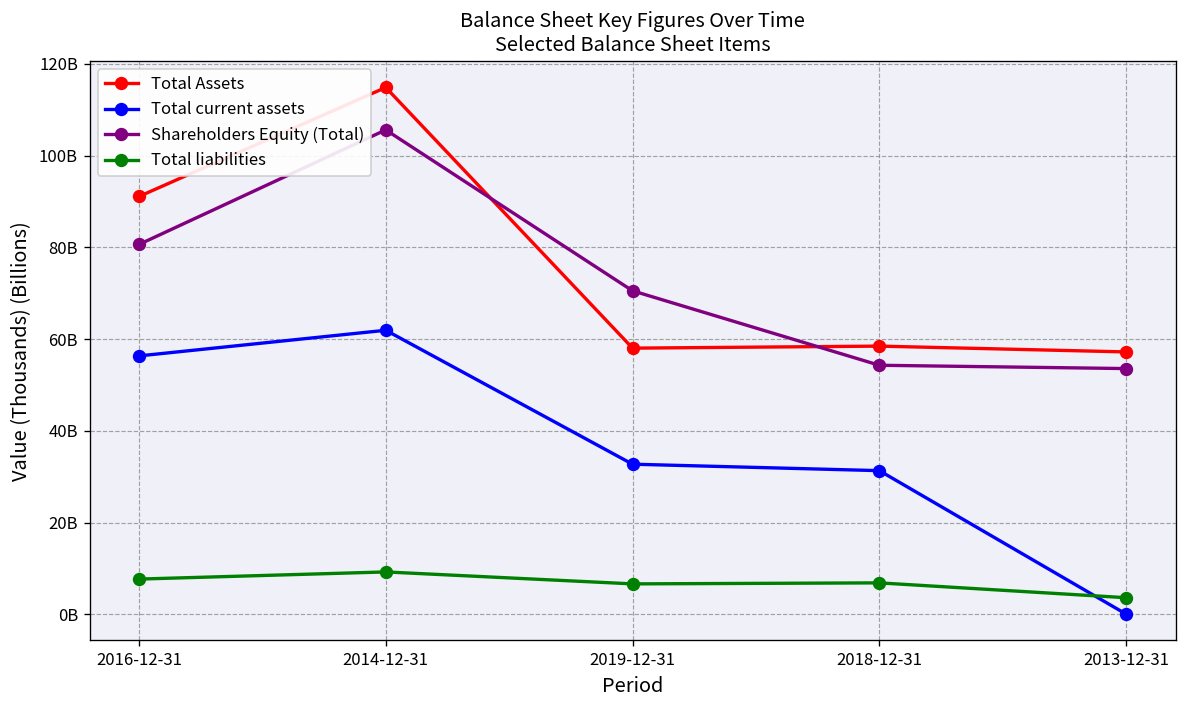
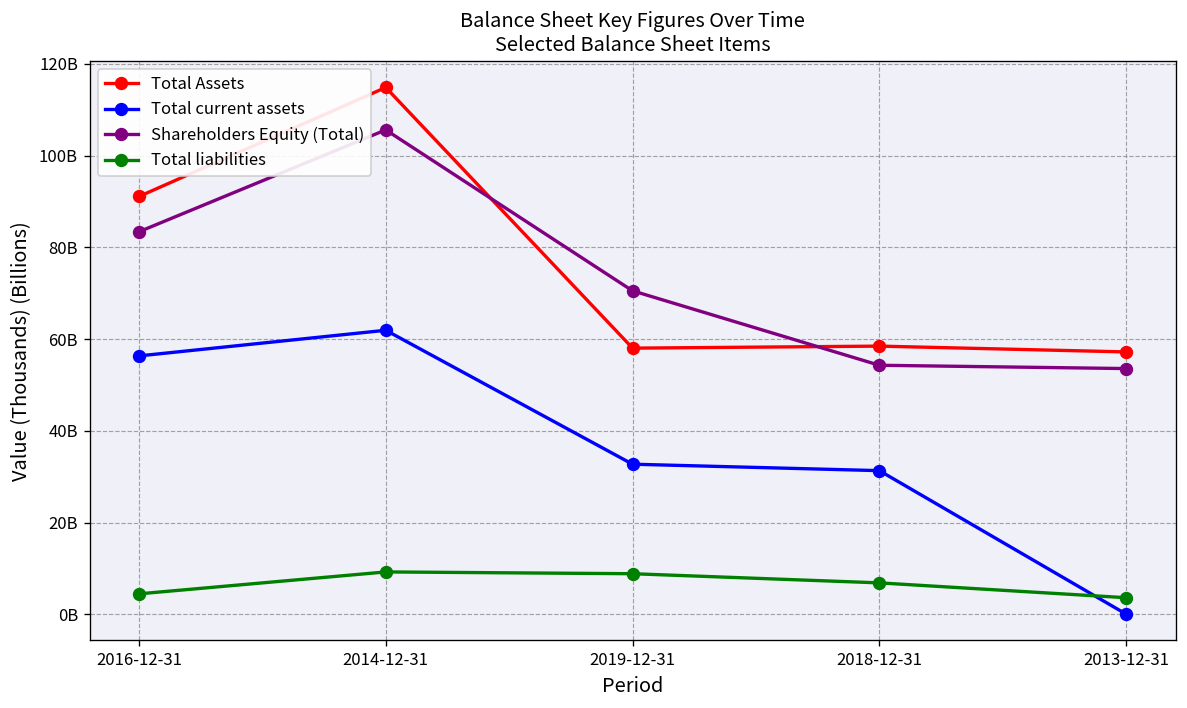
Shareholders Equity (Total), 2016-12-31: 81000000000 -> 83000000000
Total liabilities, 2016-12-31: 8000000000 -> 4000000000
Total liabilities, 2019-12-31: 7000000000 -> 9000000000
